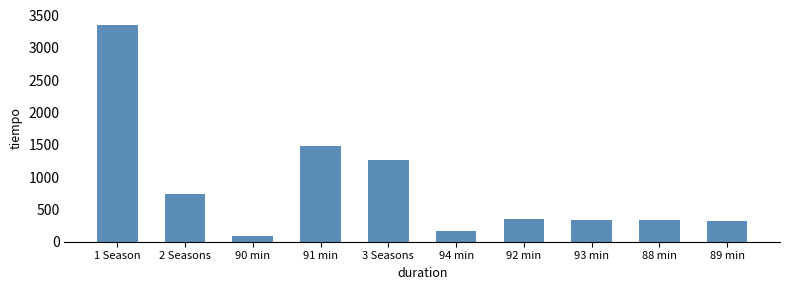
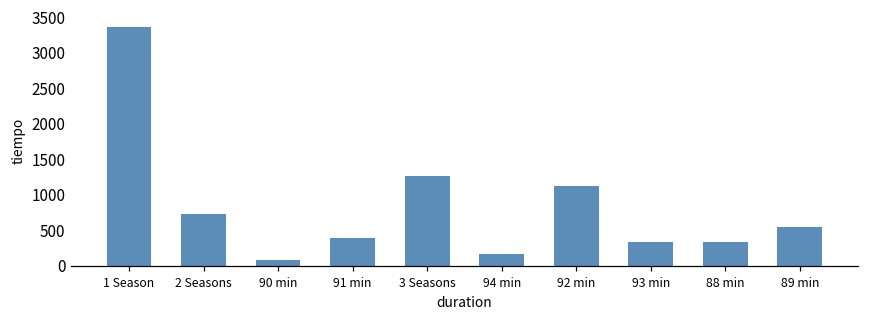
91 min: 1500 -> 400
92 min: 300 -> 1100
89 min: 300 -> 500
